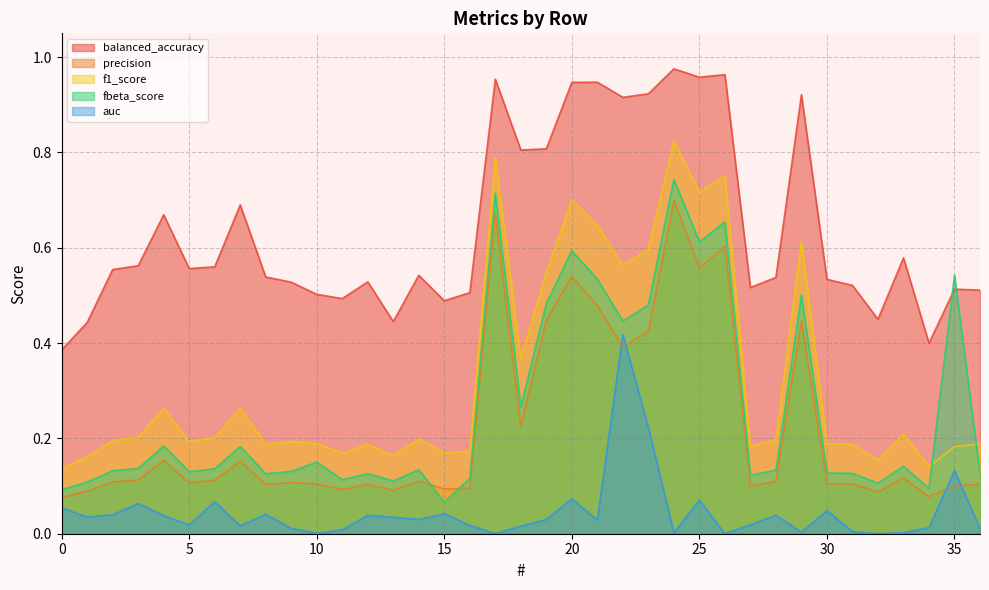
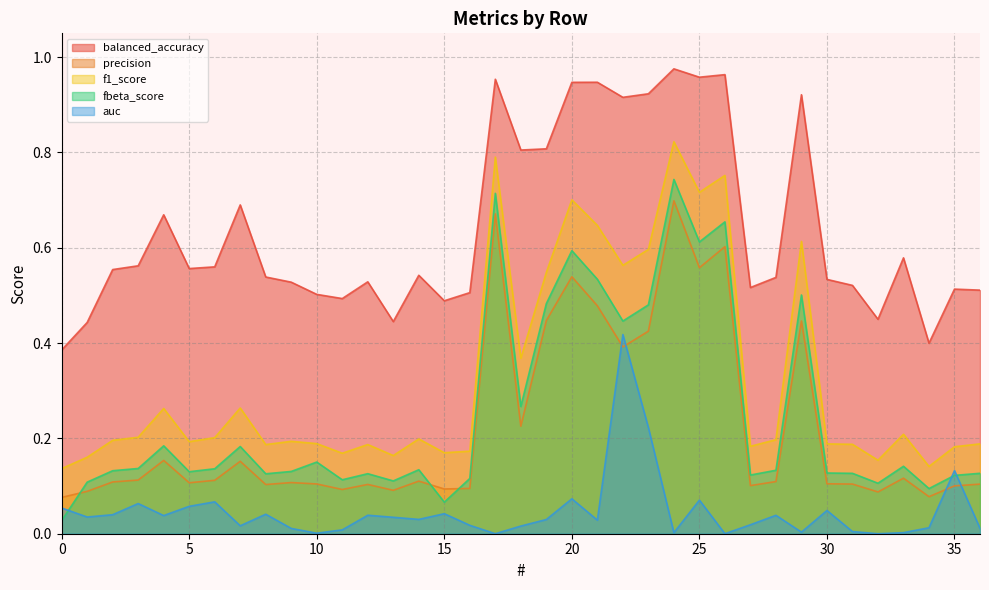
fbeta_score, 0: 0.09 -> 0.03
auc, 5: 0.02 -> 0.06
fbeta_score, 35: 0.54 -> 0.12
